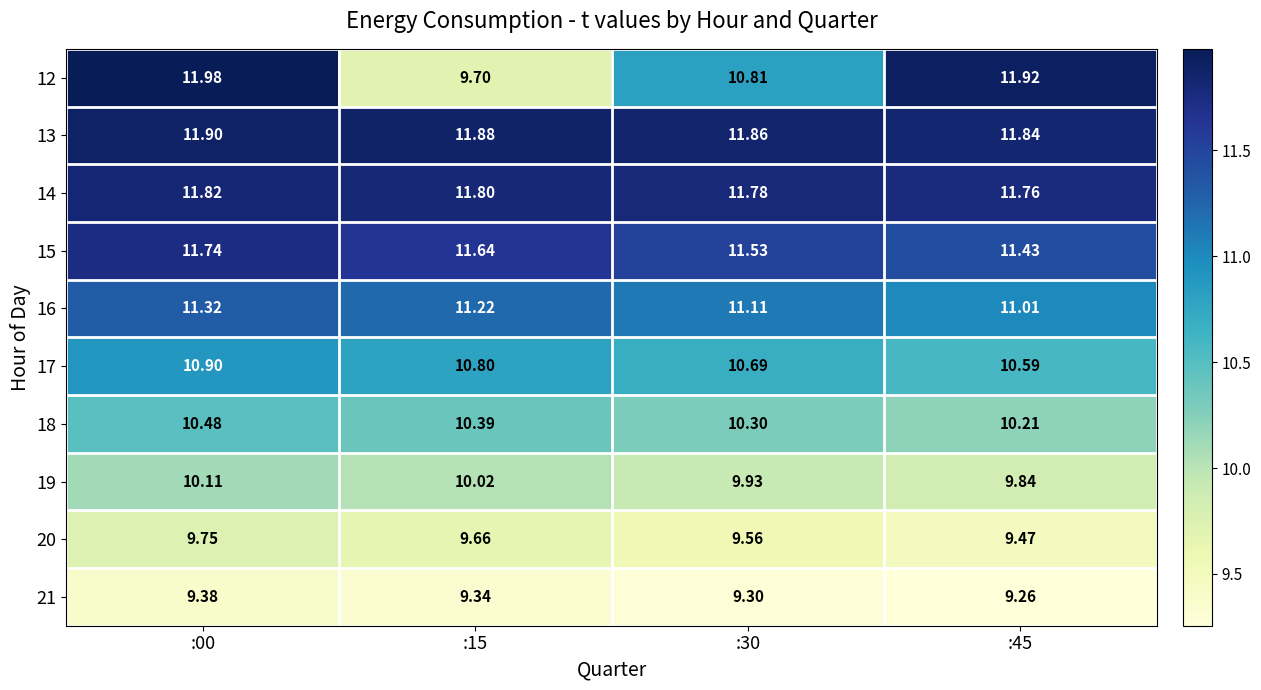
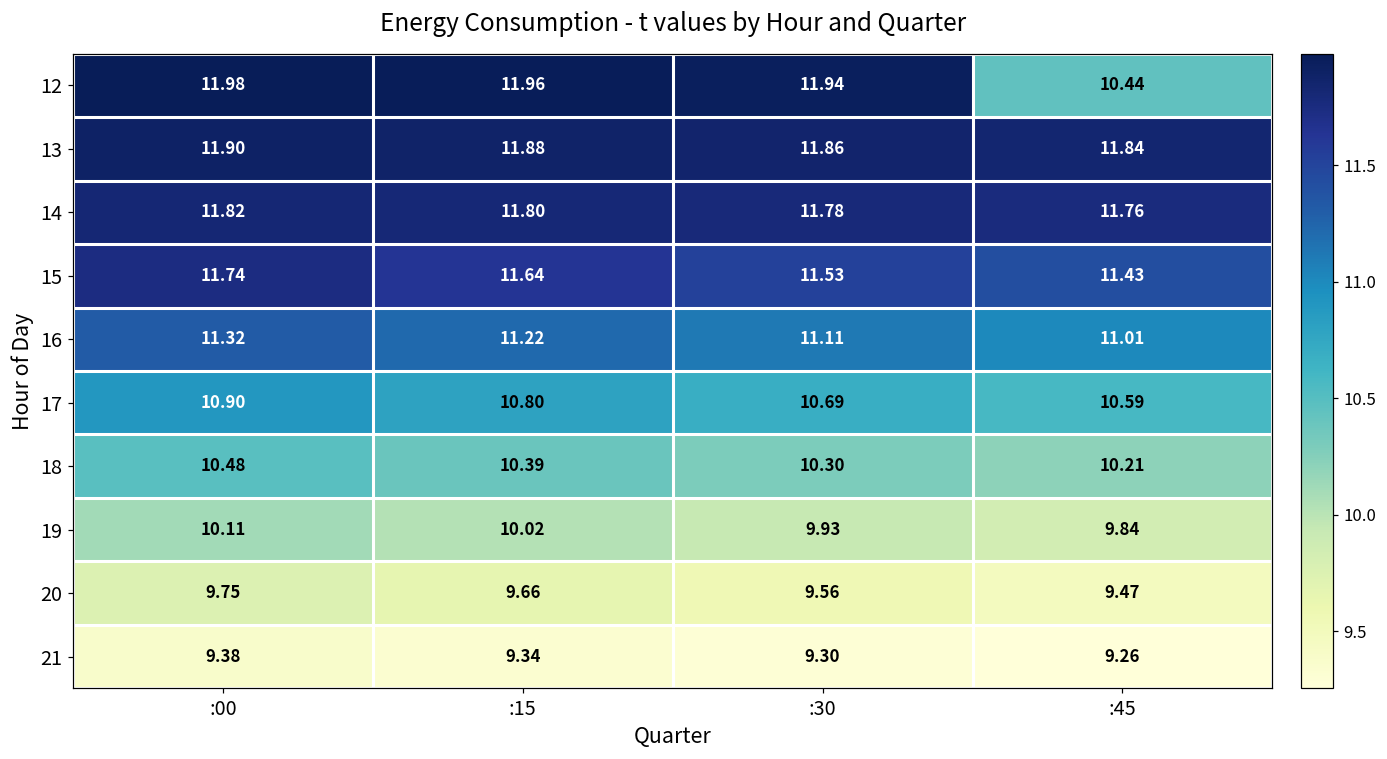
12, :15: 9.70 -> 11.96
12, :30: 10.81 -> 11.94
12, :45: 11.92 -> 10.44
